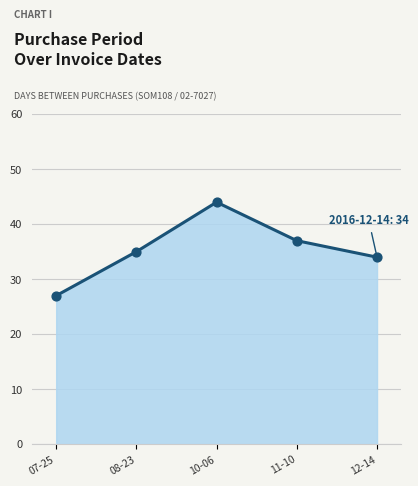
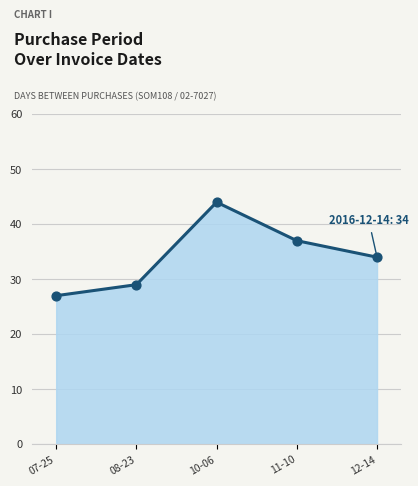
08-23: 35 -> 29
